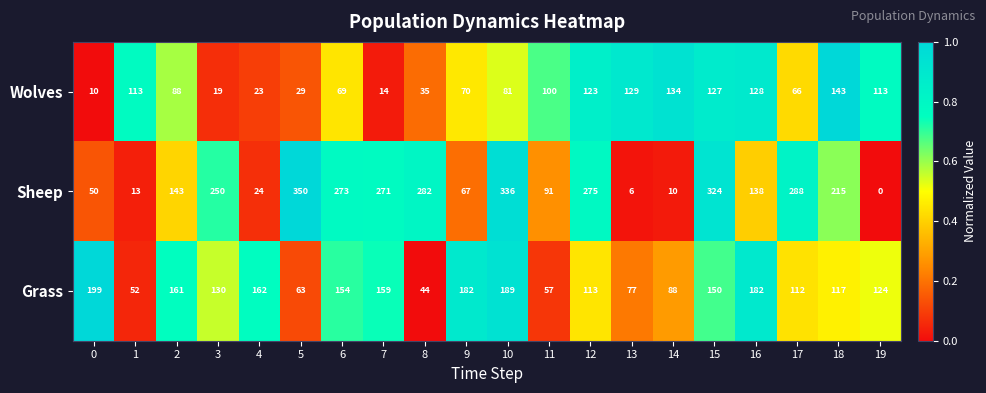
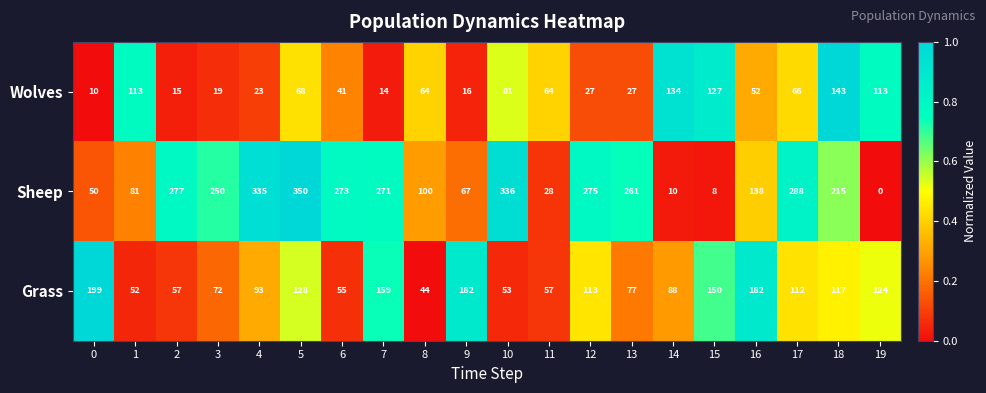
Wolves, 2: 88 -> 15
Wolves, 5: 29 -> 68
Wolves, 6: 69 -> 41
Wolves, 8: 35 -> 64
Wolves, 9: 70 -> 16
Wolves, 11: 100 -> 64
Wolves, 12: 123 -> 27
Wolves, 13: 129 -> 27
Wolves, 16: 128 -> 52
Sheep, 1: 13 -> 81
Sheep, 2: 143 -> 277
Sheep, 4: 24 -> 335
Sheep, 8: 282 -> 100
Sheep, 11: 91 -> 28
Sheep, 13: 6 -> 261
Sheep, 15: 324 -> 8
Grass, 2: 161 -> 57
Grass, 3: 130 -> 72
Grass, 4: 162 -> 93
Grass, 5: 63 -> 128
Grass, 6: 154 -> 55
Grass, 10: 189 -> 53
